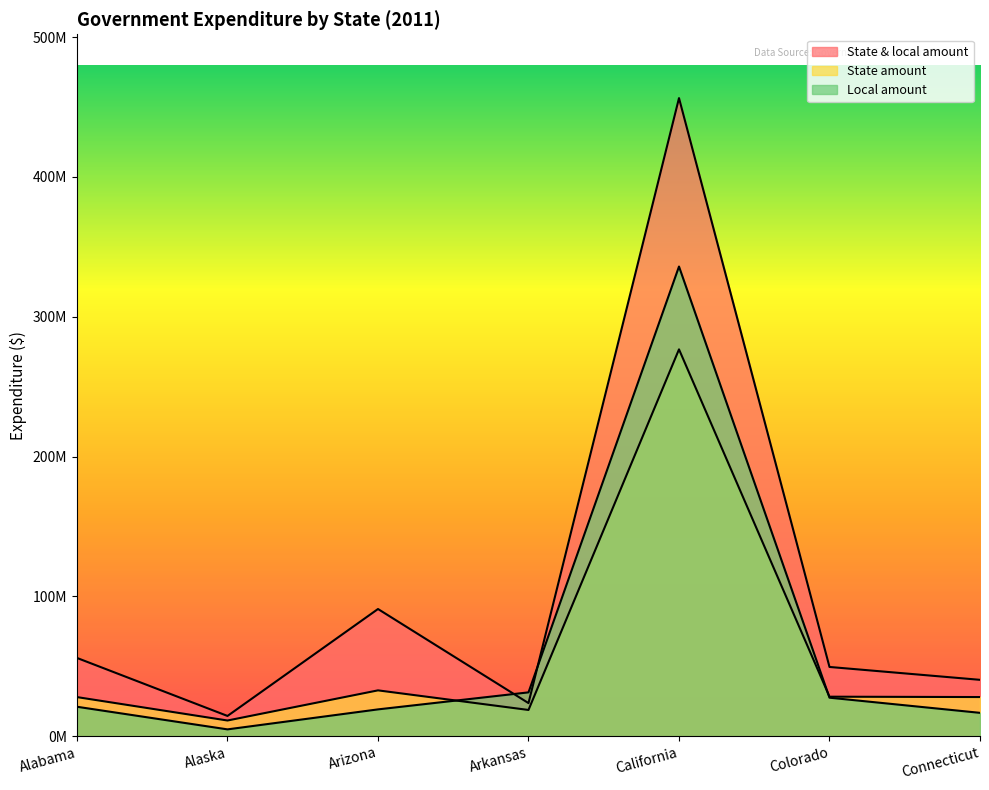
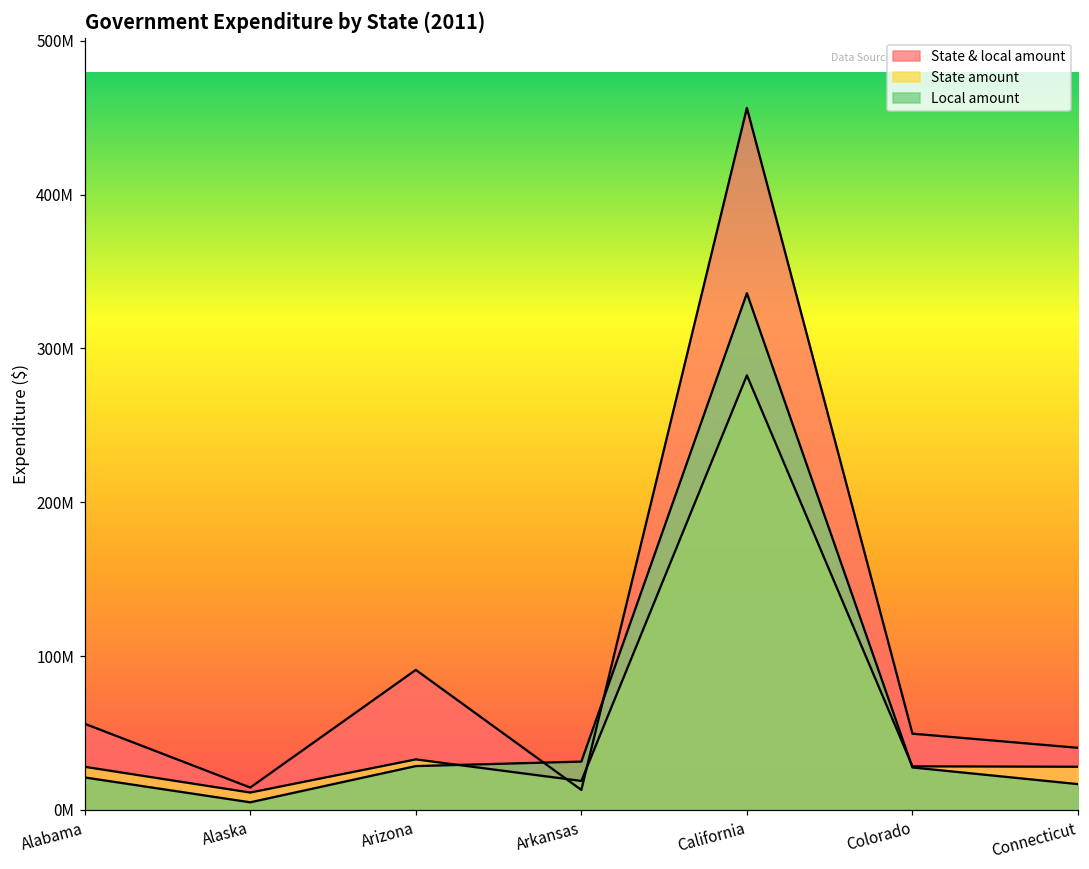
Local amount, Arizona: 19000000 -> 29000000
State & local amount, Arkansas: 24000000 -> 13000000
State amount, California: 277000000 -> 283000000
